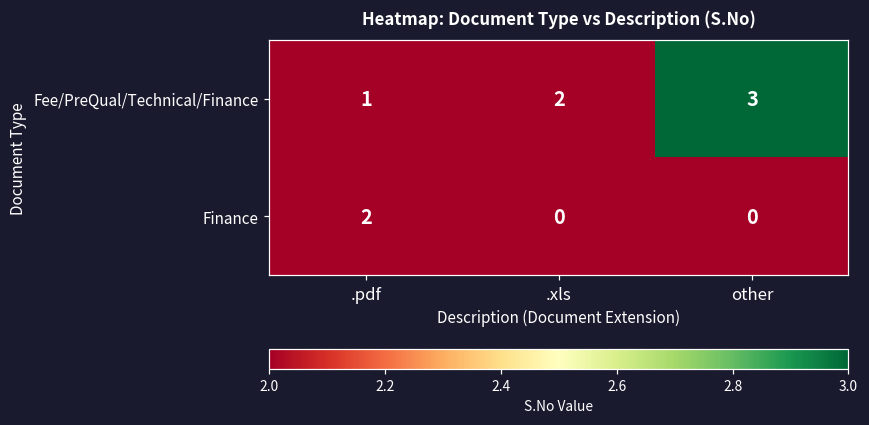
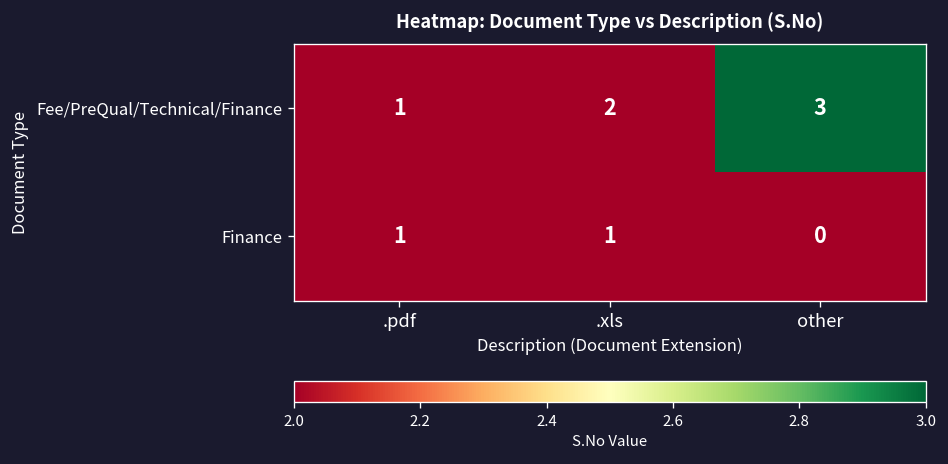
Finance, .pdf: 2 -> 1
Finance, .xls: 0 -> 1
